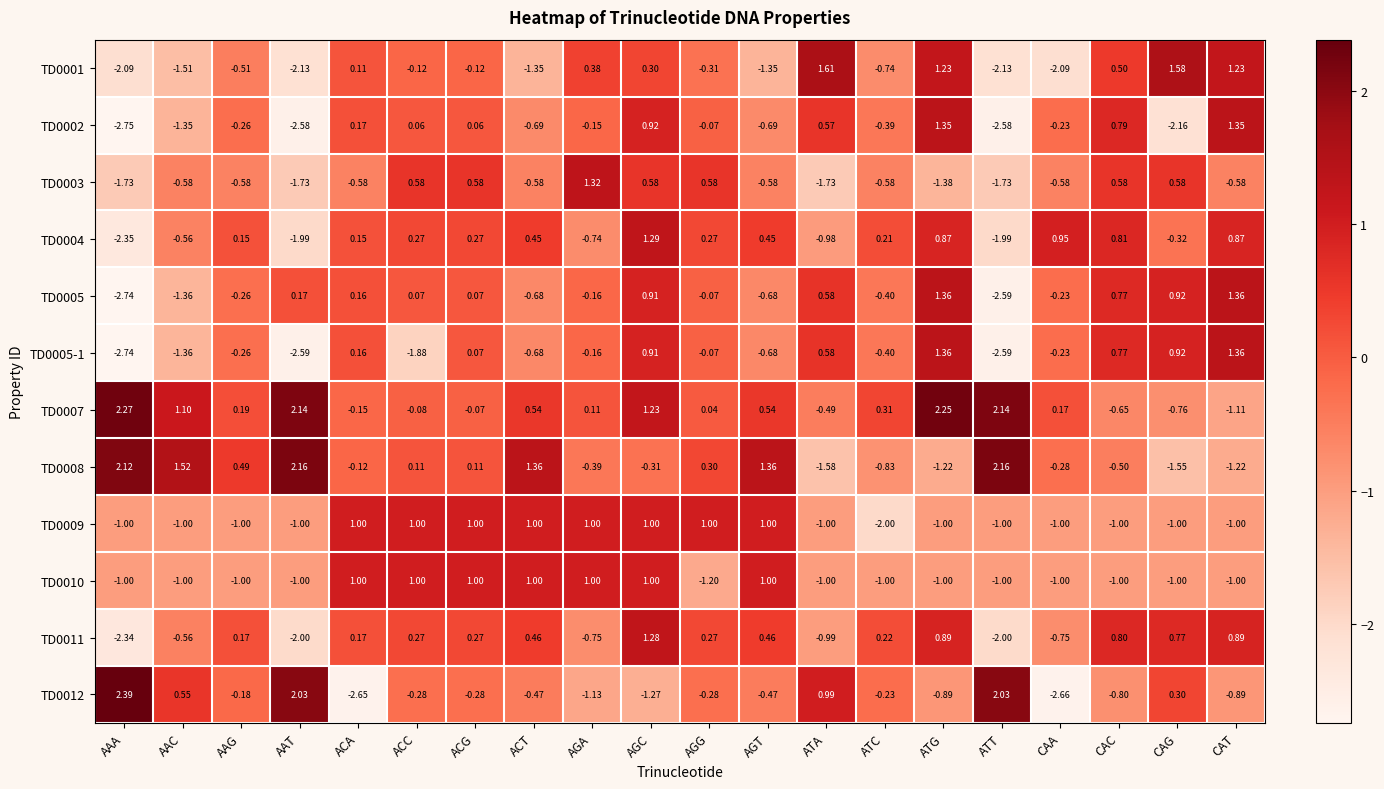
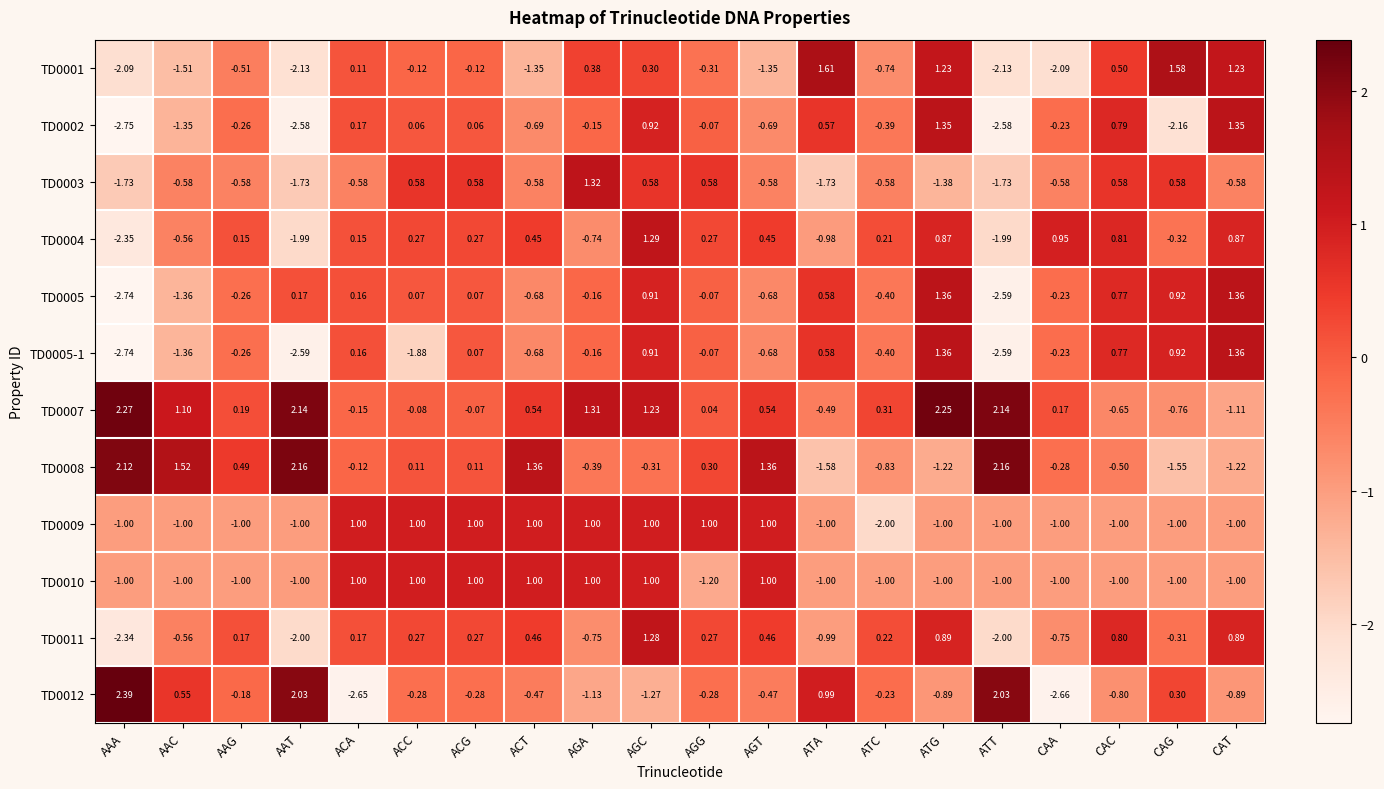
TD0007, AGA: 0.11 -> 1.31
TD0011, CAG: 0.77 -> -0.31
